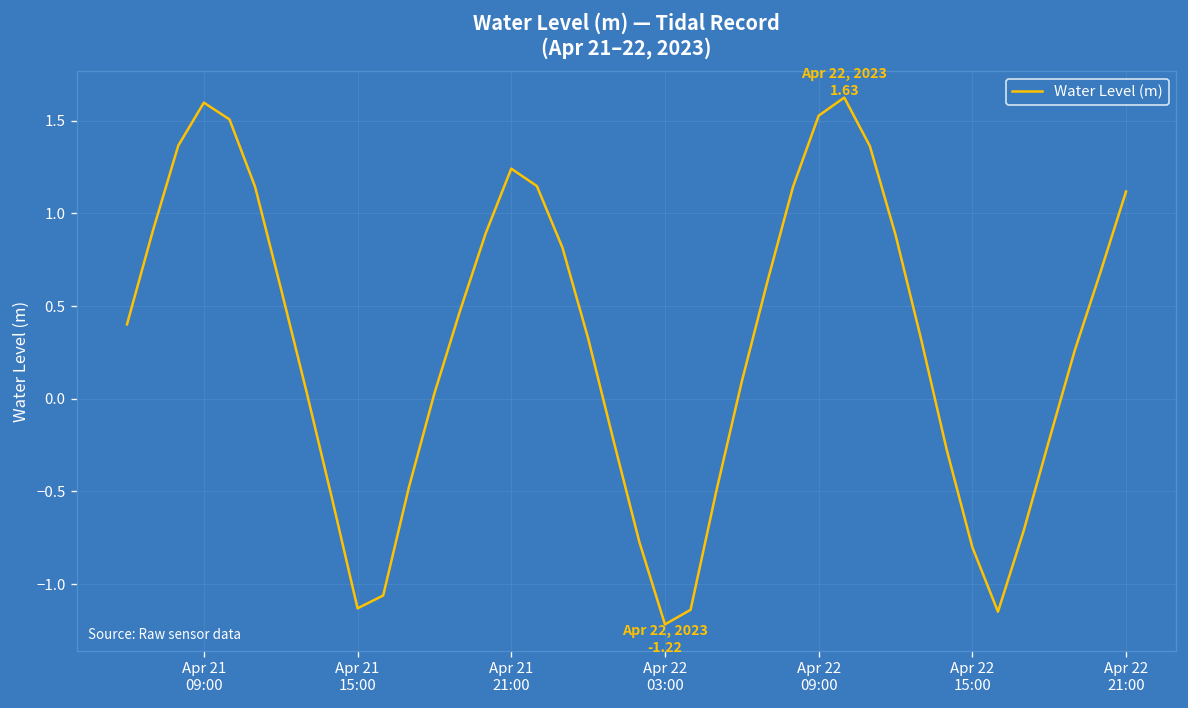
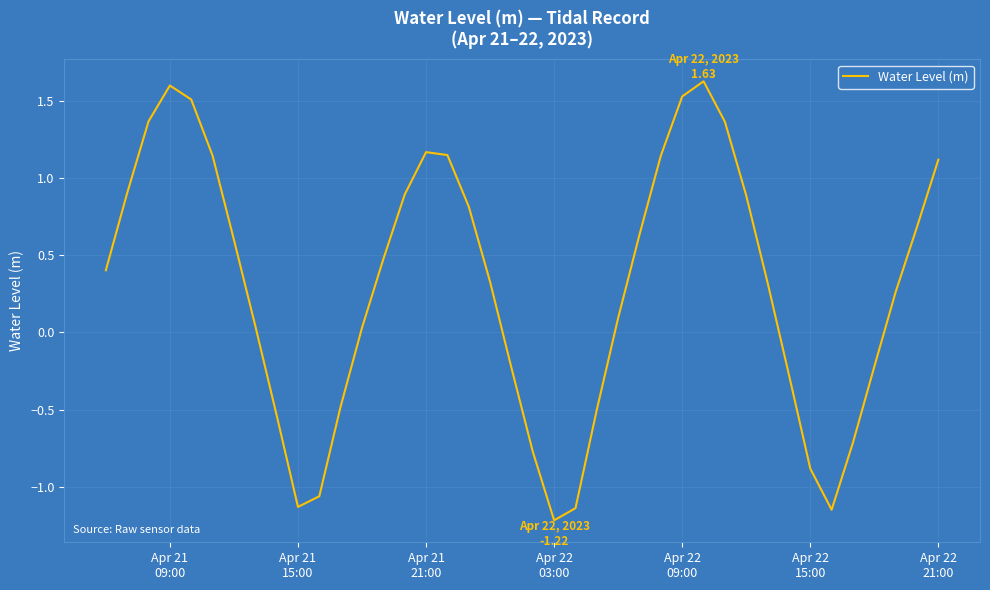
Apr 21 21:00: 1.24 -> 1.17
Apr 22 15:00: -0.80 -> -0.88
